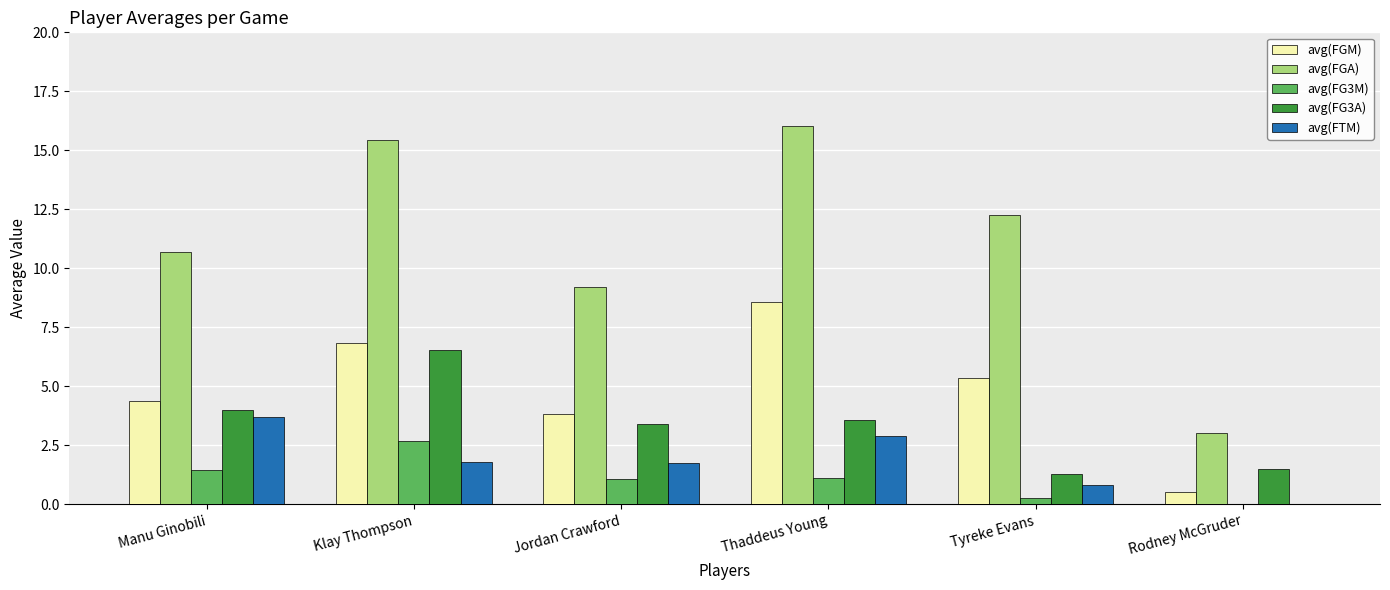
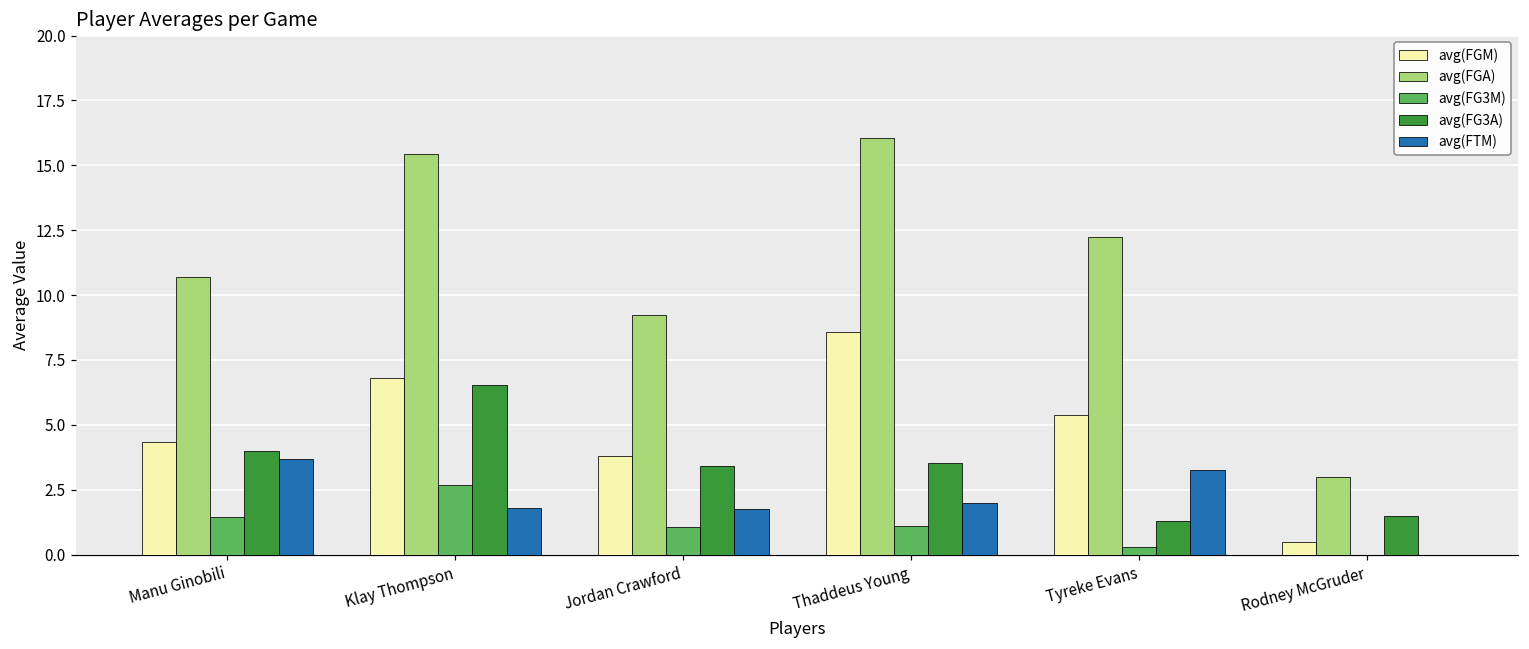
avg(FTM), Thaddeus Young: 2.9 -> 2.0
avg(FTM), Tyreke Evans: 0.8 -> 3.2
